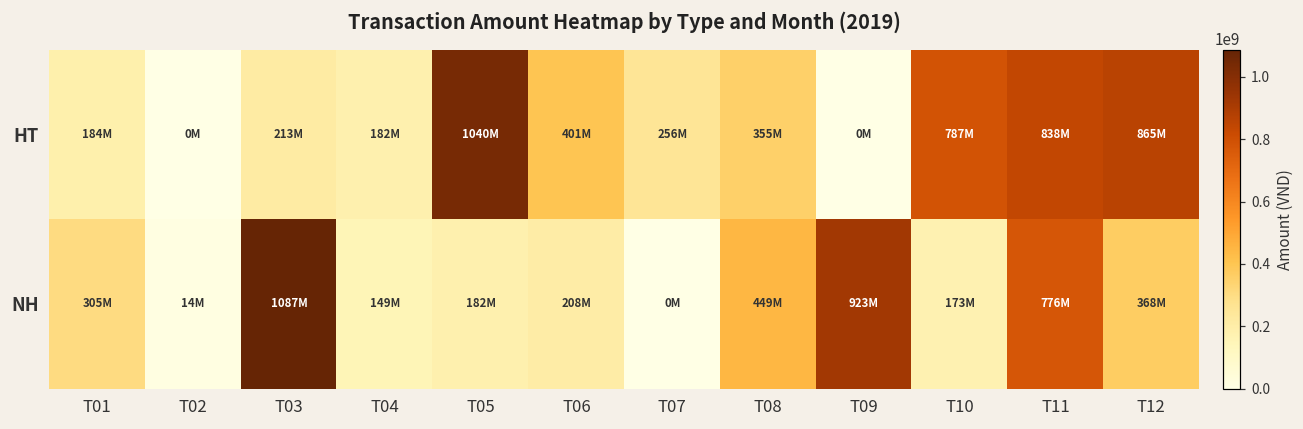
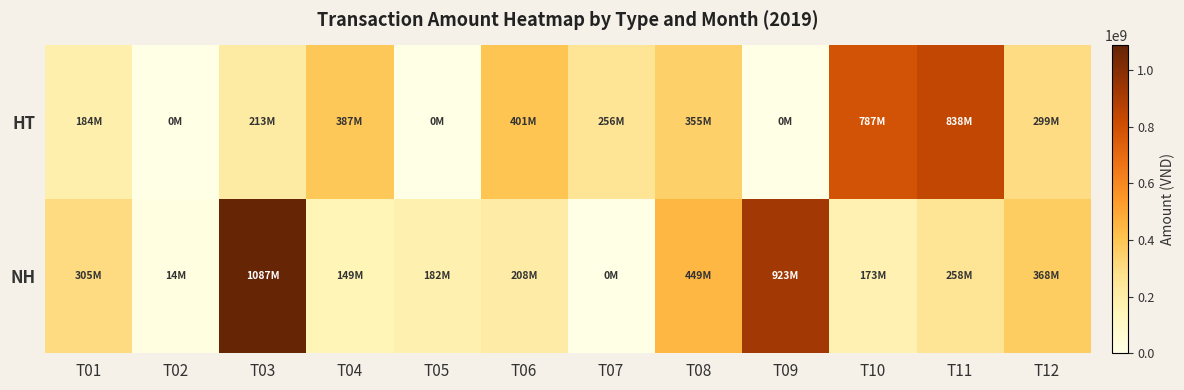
HT, T04: 182M -> 387M
HT, T05: 1040M -> 0M
HT, T12: 865M -> 299M
NH, T11: 776M -> 258M
